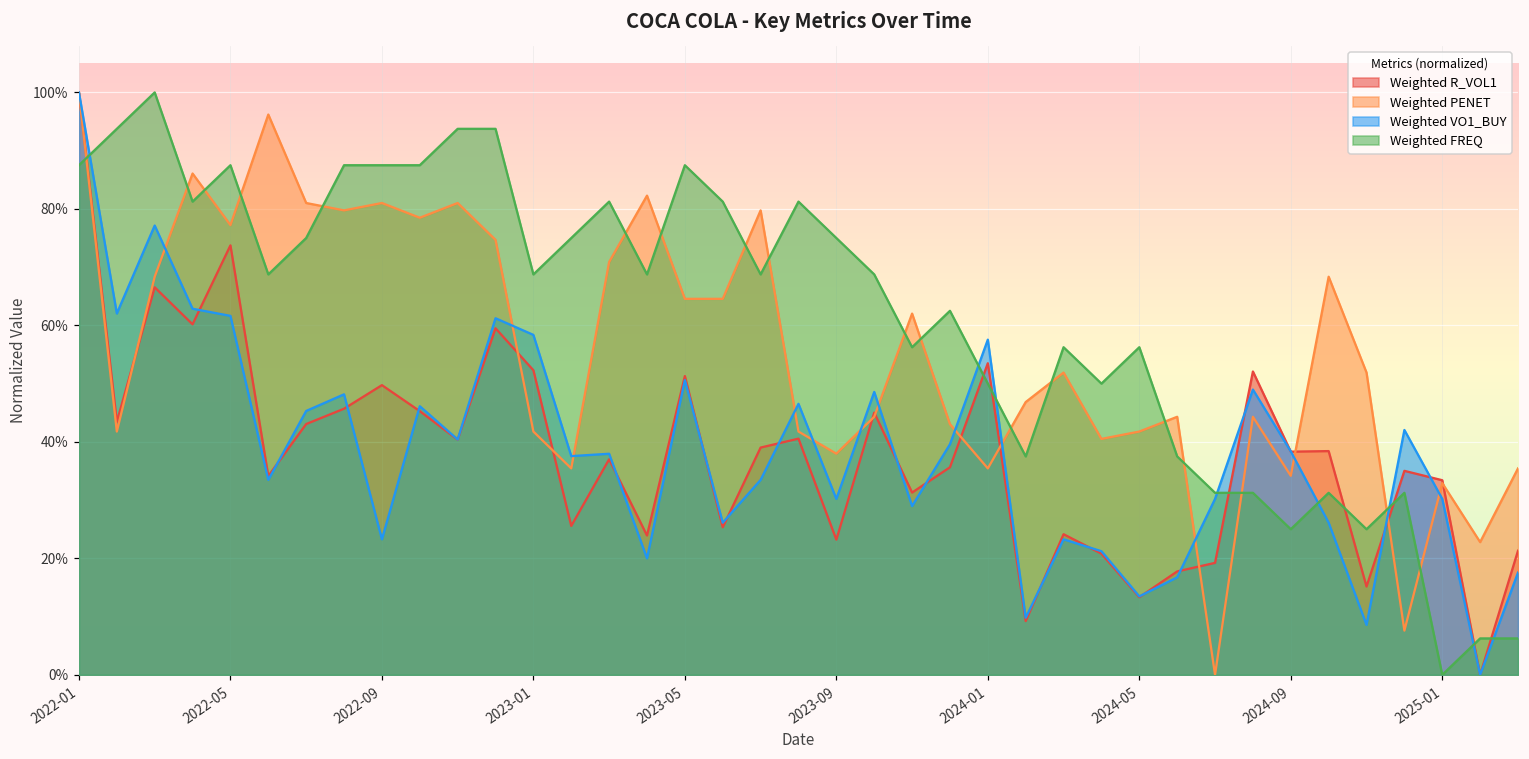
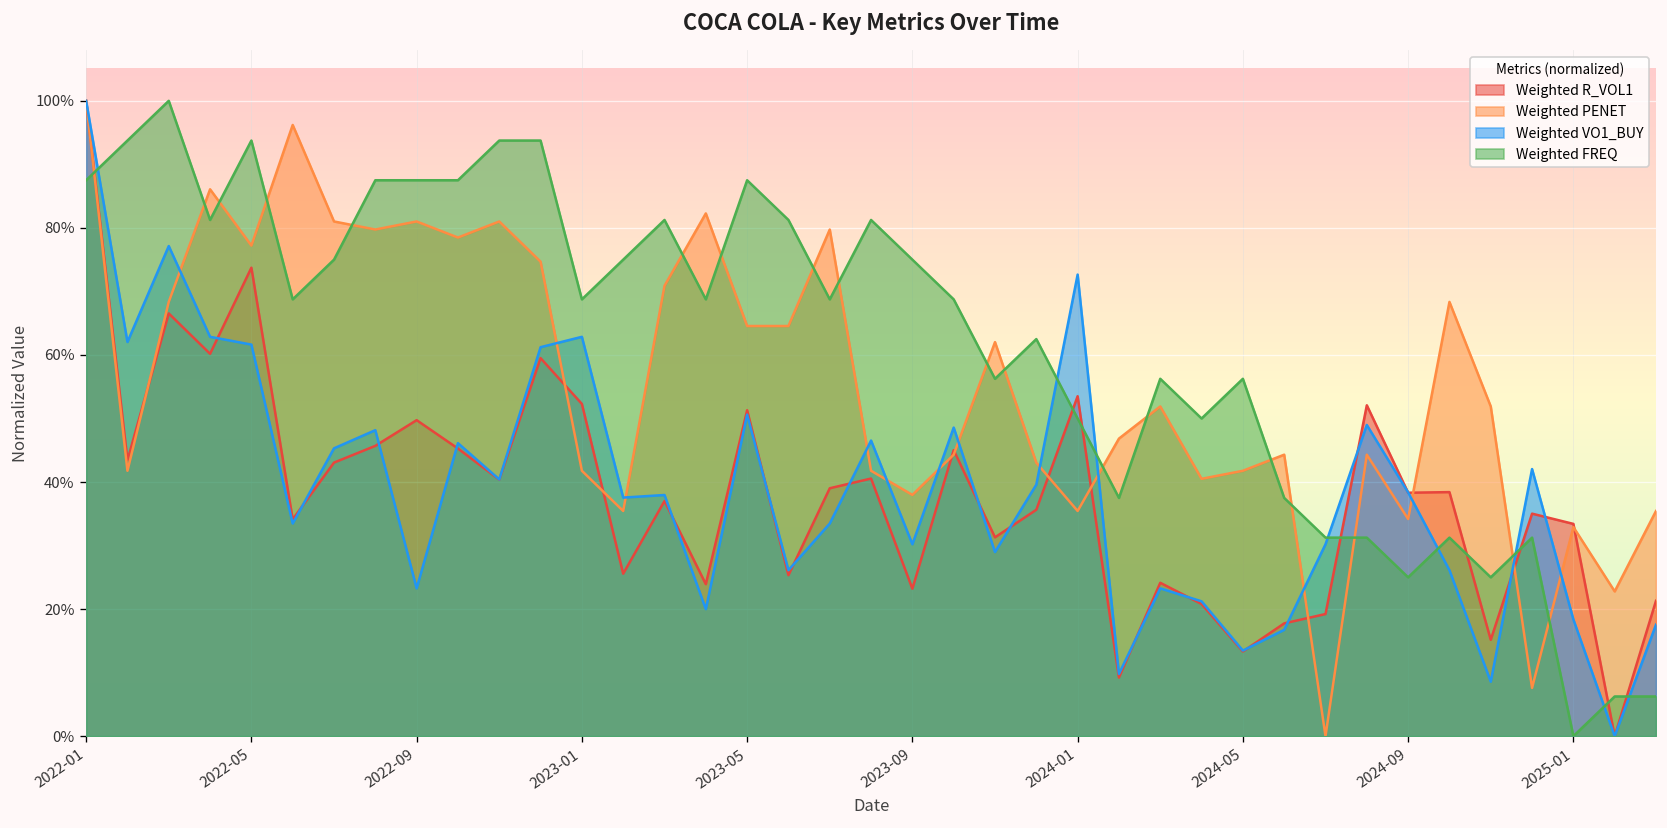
Weighted FREQ, 2022-05: 87% -> 94%
Weighted VO1_BUY, 2023-01: 58% -> 63%
Weighted VO1_BUY, 2024-01: 58% -> 73%
Weighted VO1_BUY, 2025-01: 30% -> 18%
